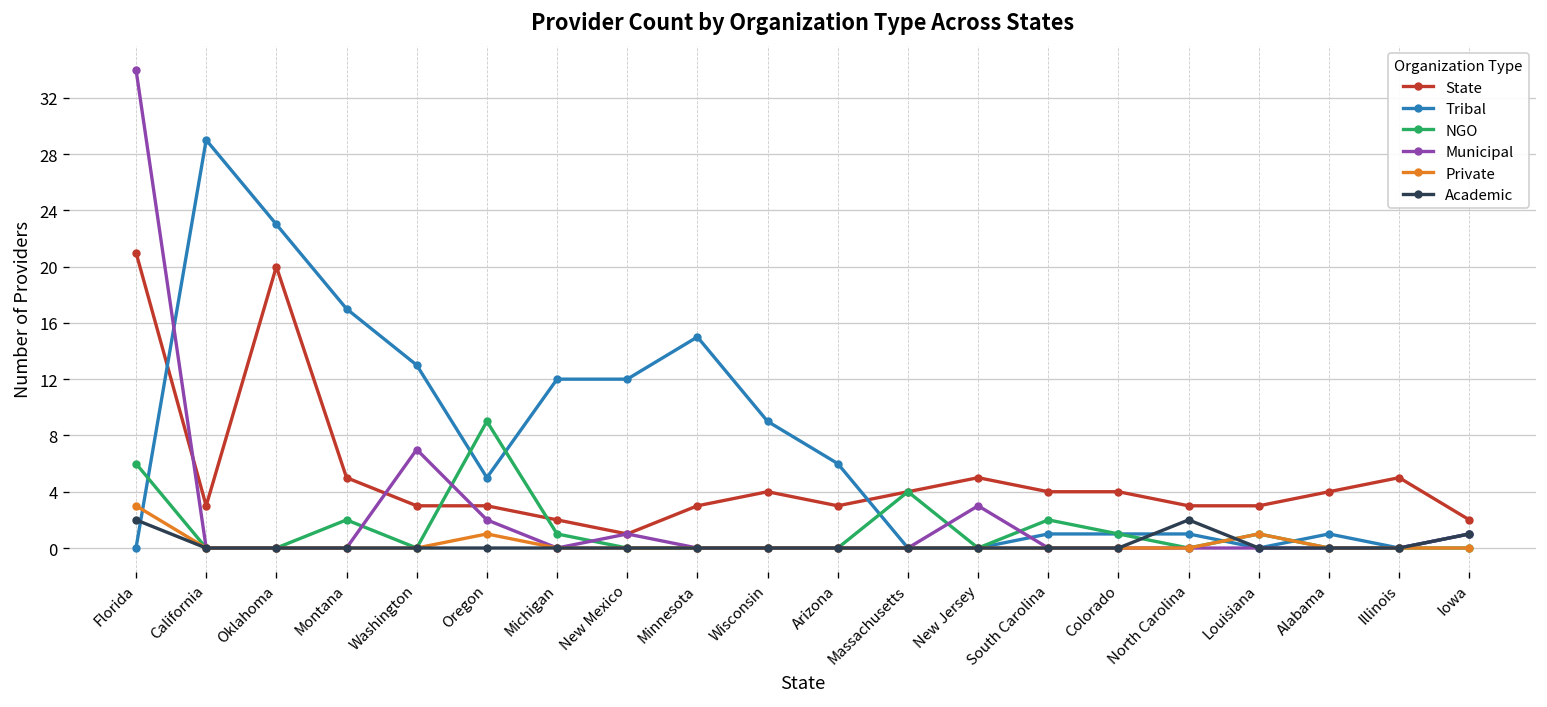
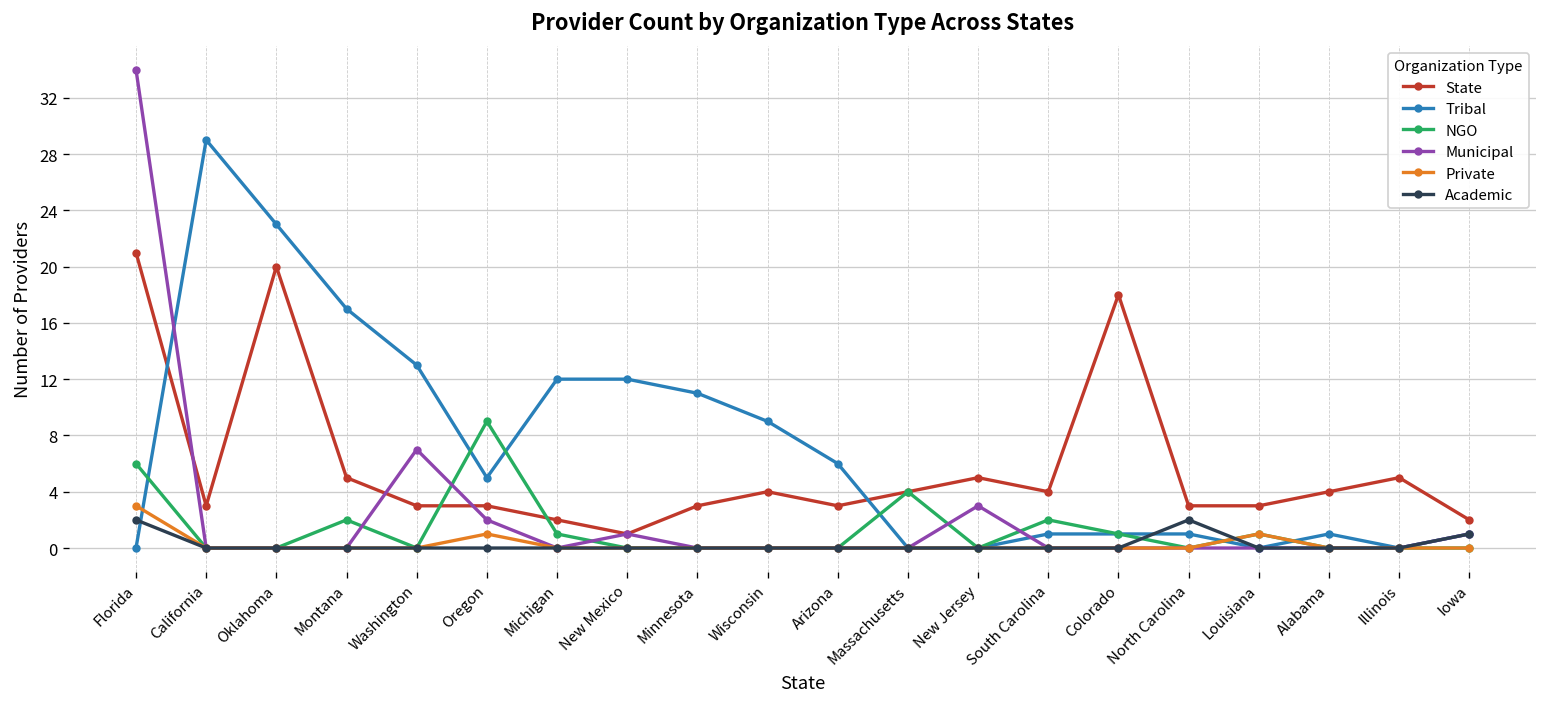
Tribal, Minnesota: 15 -> 11
State, Colorado: 4 -> 18
